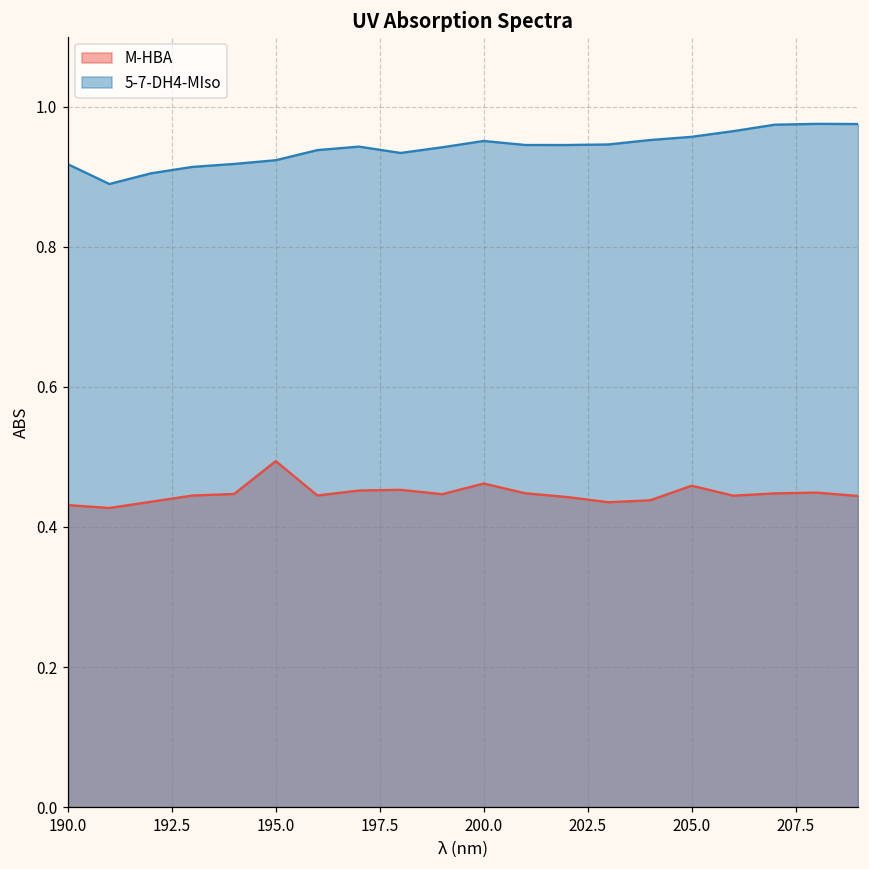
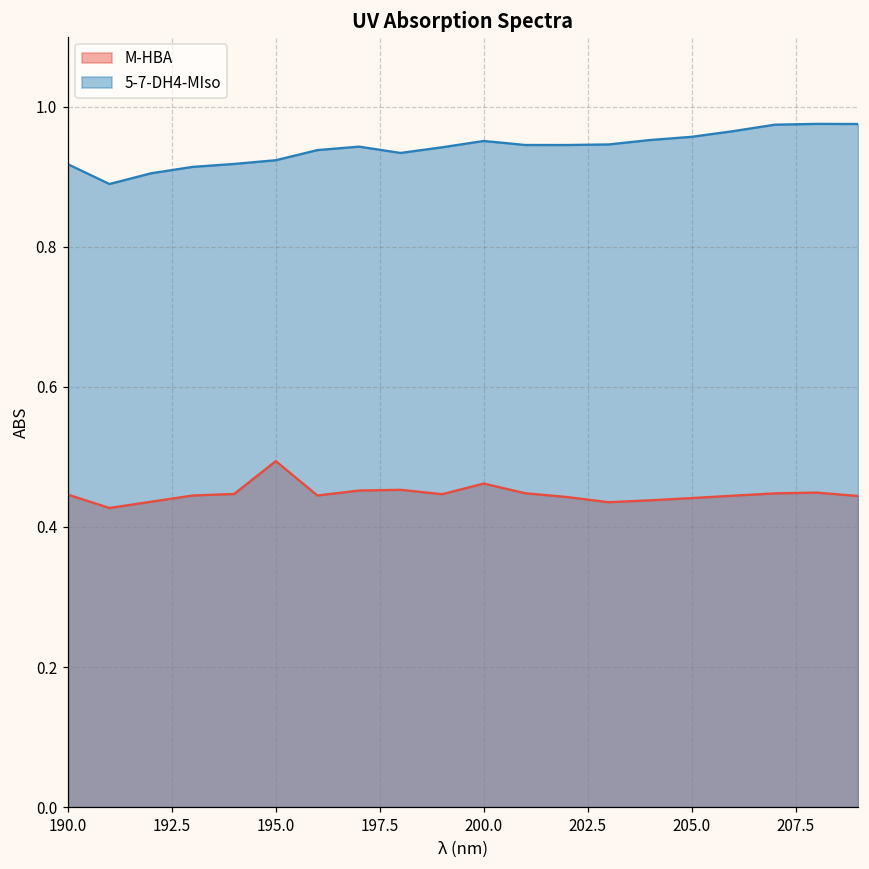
M-HBA, 190.0: 0.43 -> 0.45
M-HBA, 205.0: 0.46 -> 0.44
